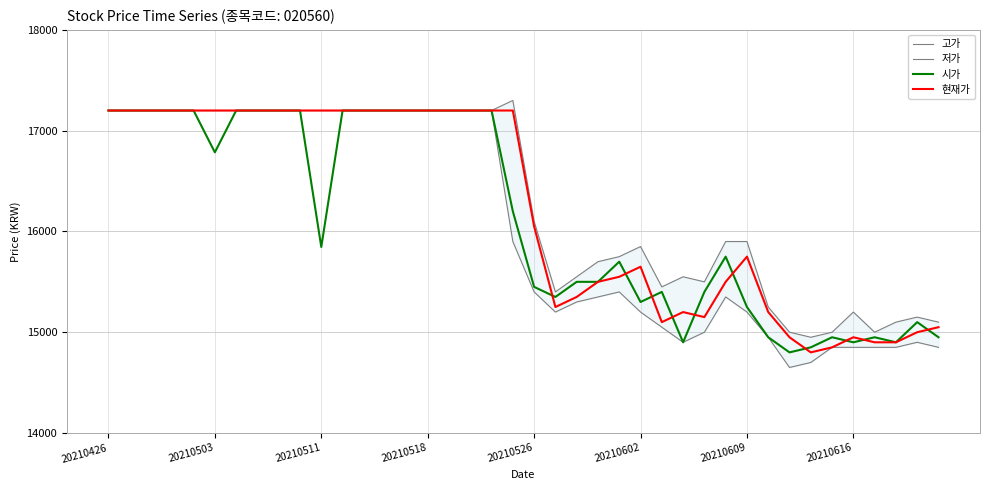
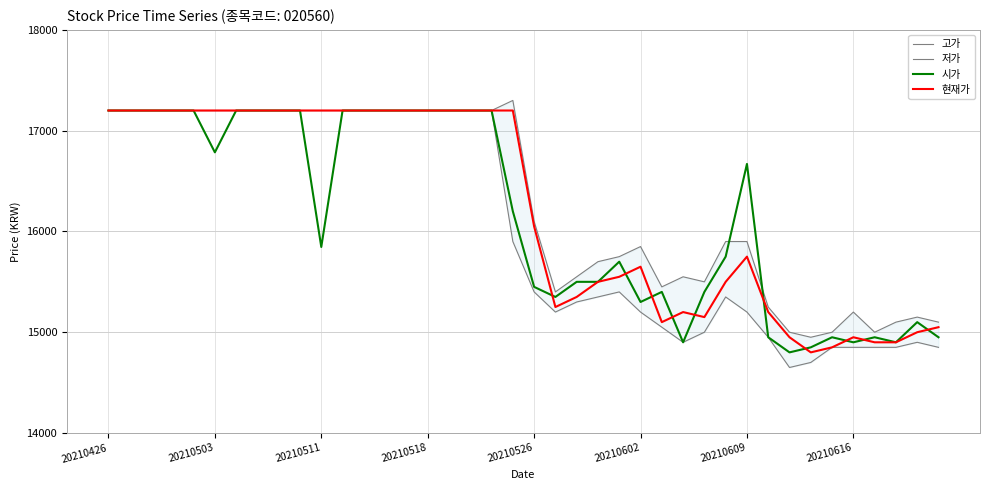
시가, 20210609: 15250 -> 16670
